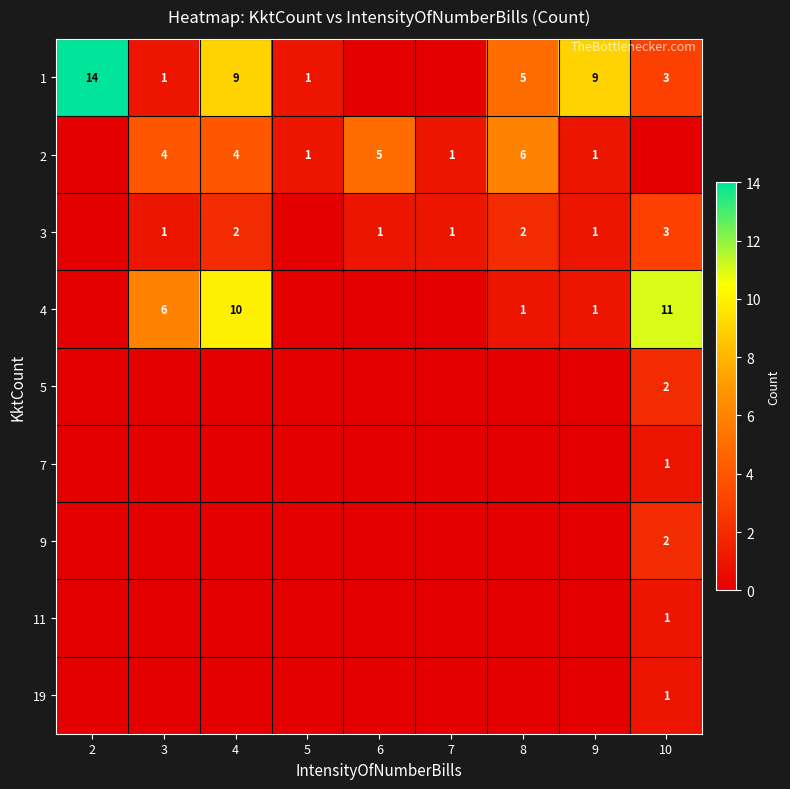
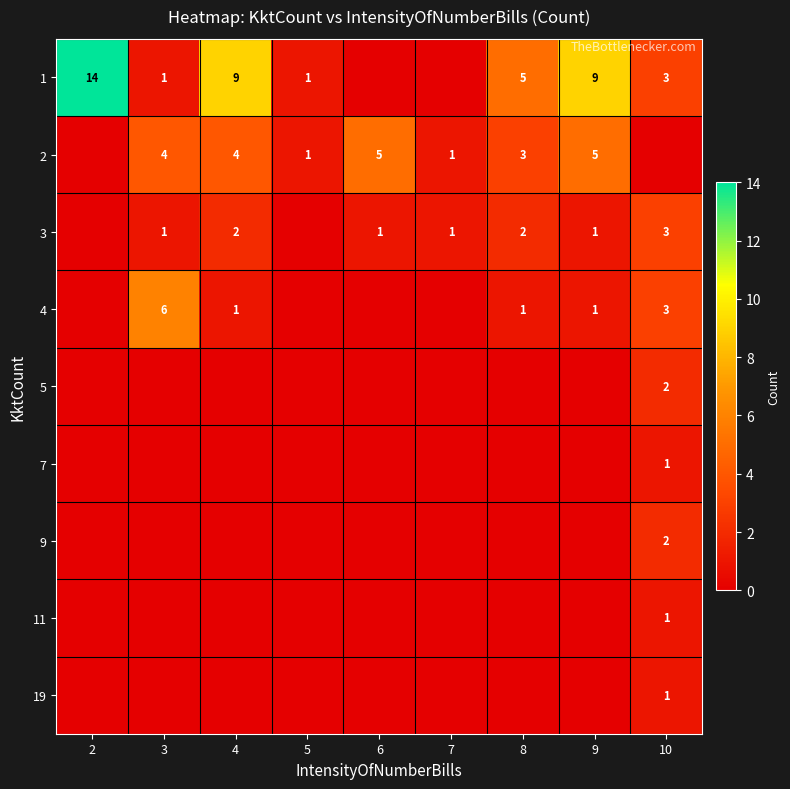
2, 8: 6 -> 3
2, 9: 1 -> 5
4, 4: 10 -> 1
4, 10: 11 -> 3
